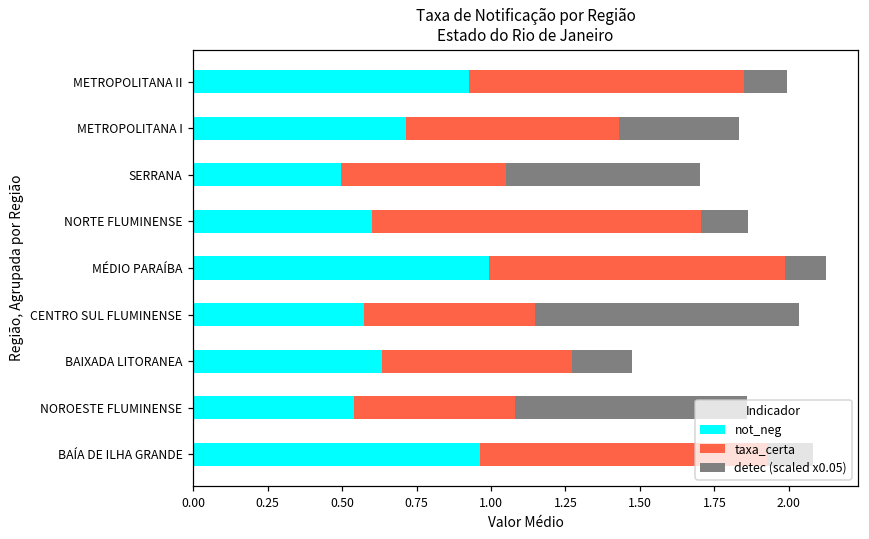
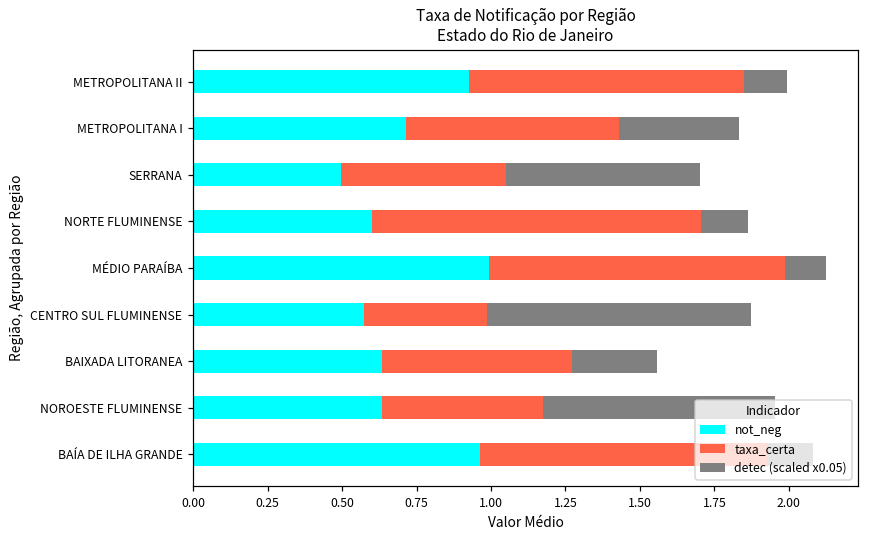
taxa_certa, CENTRO SUL FLUMINENSE: 0.57 -> 0.41
detec (scaled x0.05), BAIXADA LITORANEA: 0.20 -> 0.29
not_neg, NOROESTE FLUMINENSE: 0.54 -> 0.64
